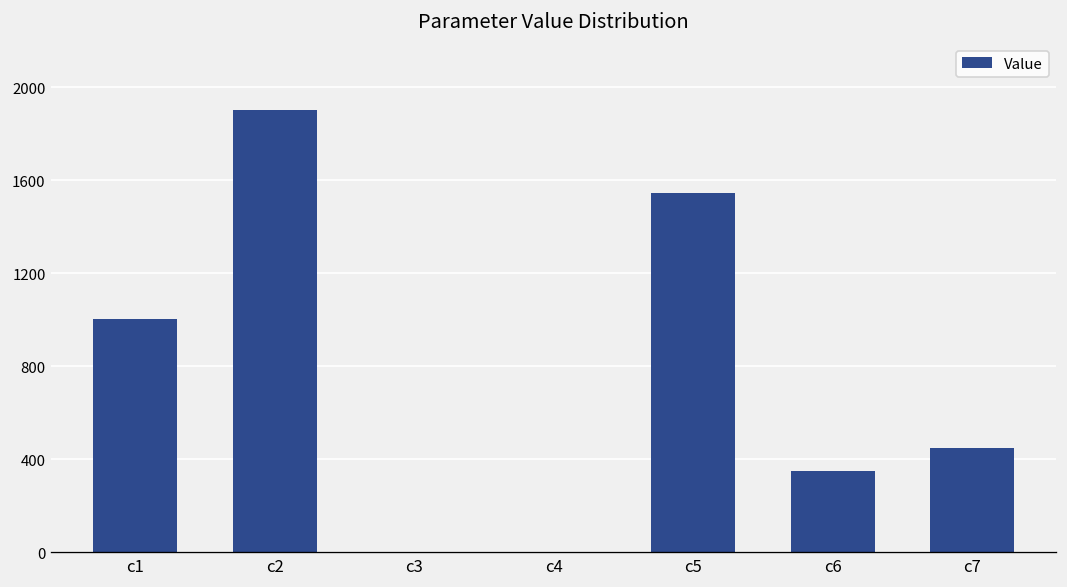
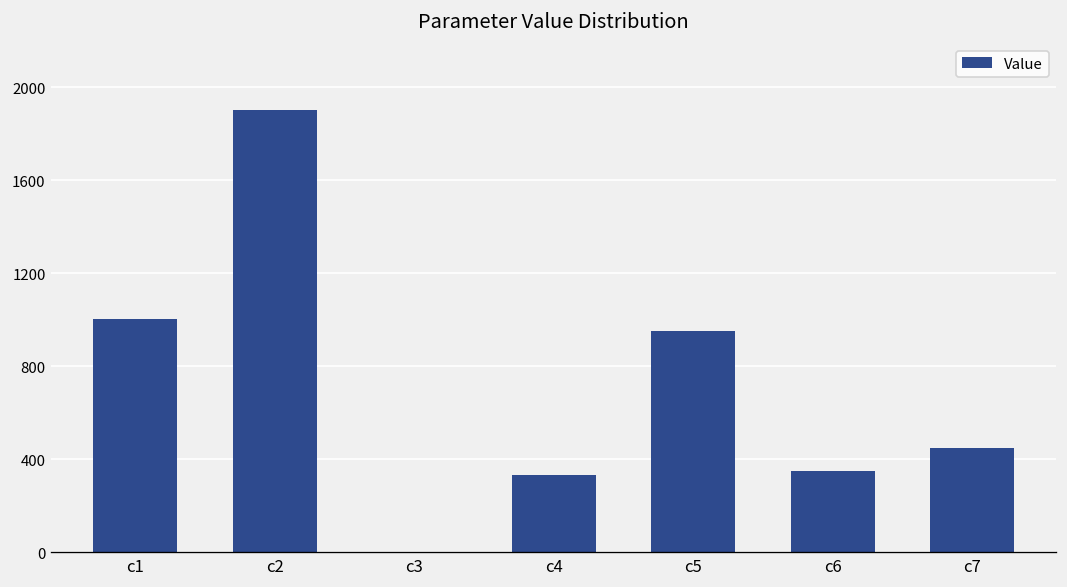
c4: 0 -> 330
c5: 1540 -> 950
